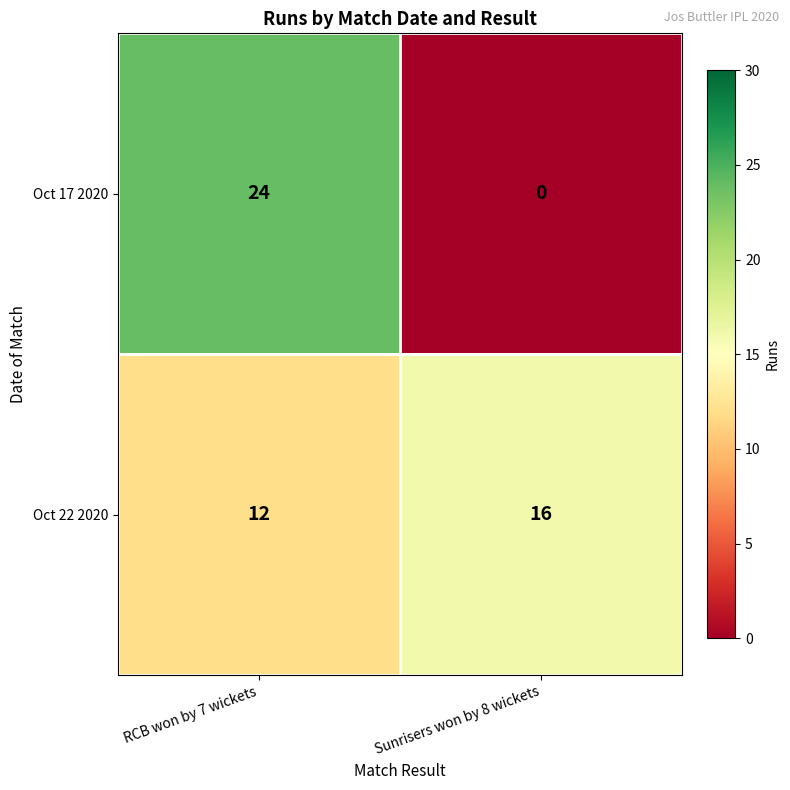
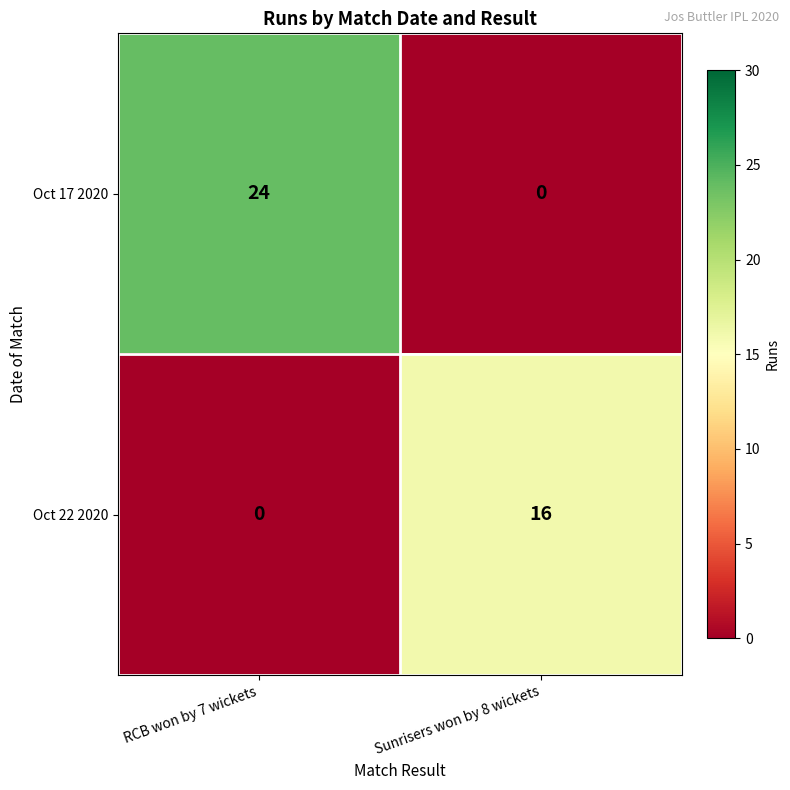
Oct 22 2020, RCB won by 7 wickets: 12 -> 0
